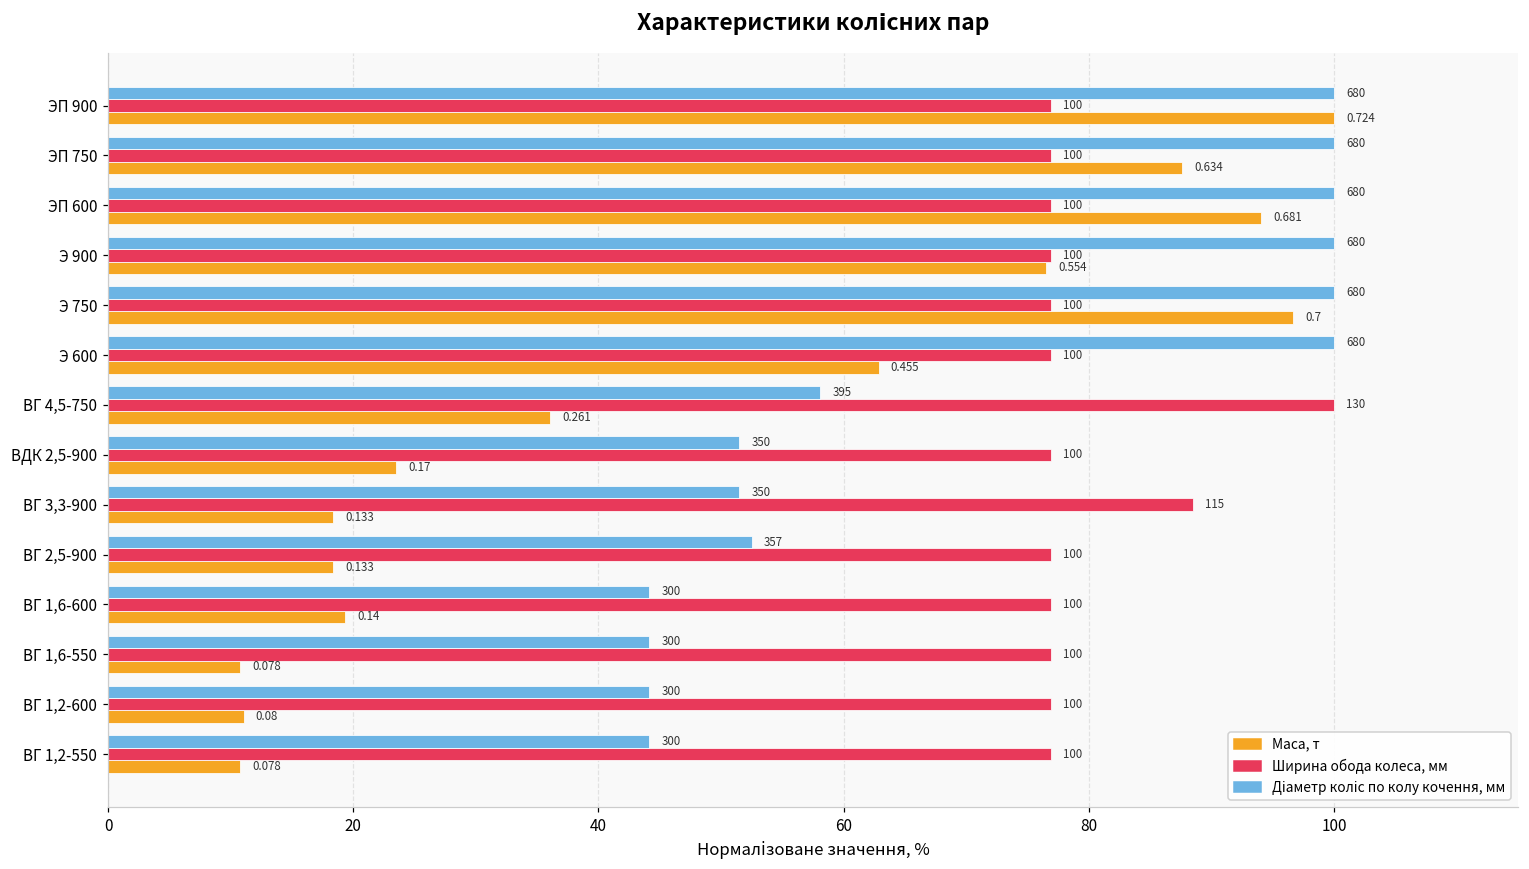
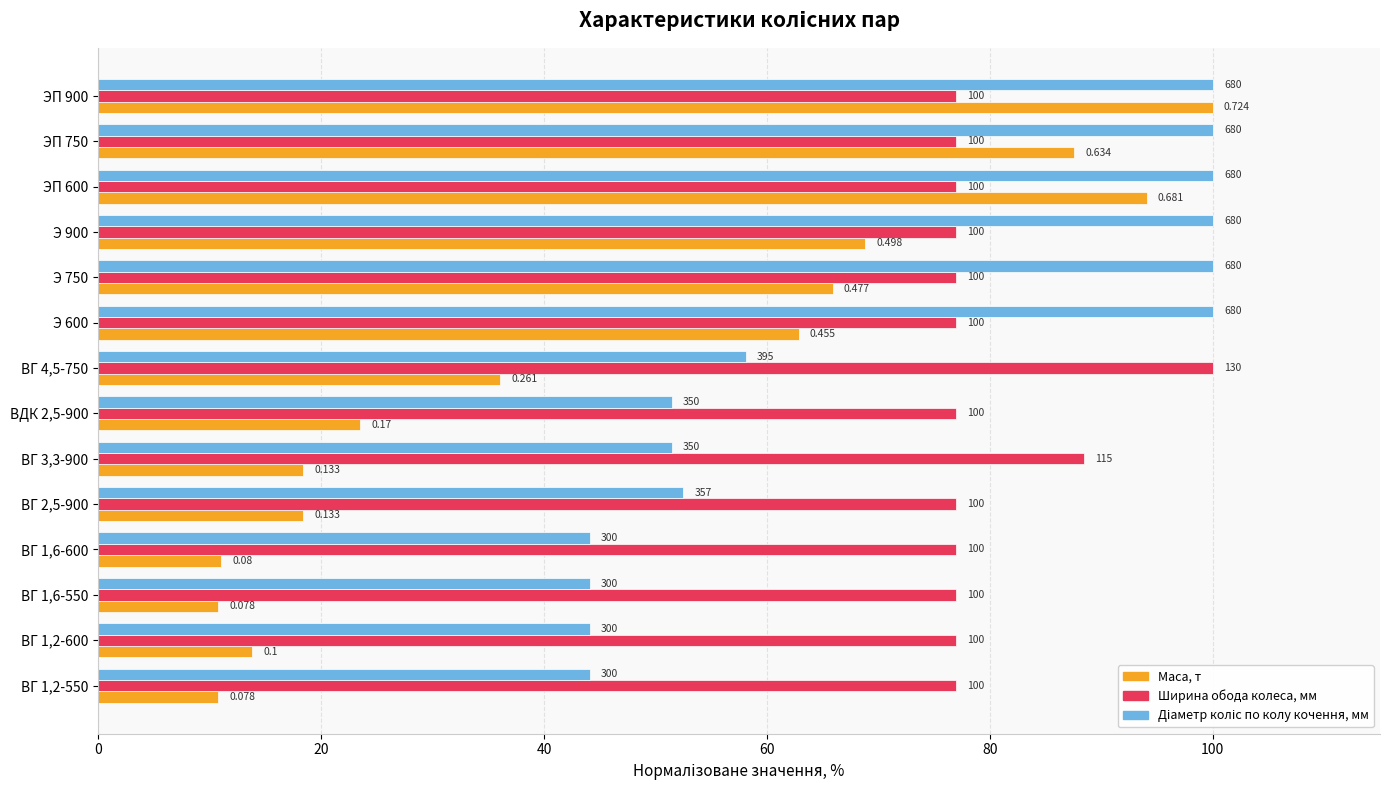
Маса, т, Э 900: 0.554 -> 0.498
Маса, т, Э 750: 0.7 -> 0.477
Маса, т, ВГ 1,6-600: 0.14 -> 0.08
Маса, т, ВГ 1,2-600: 0.08 -> 0.1
